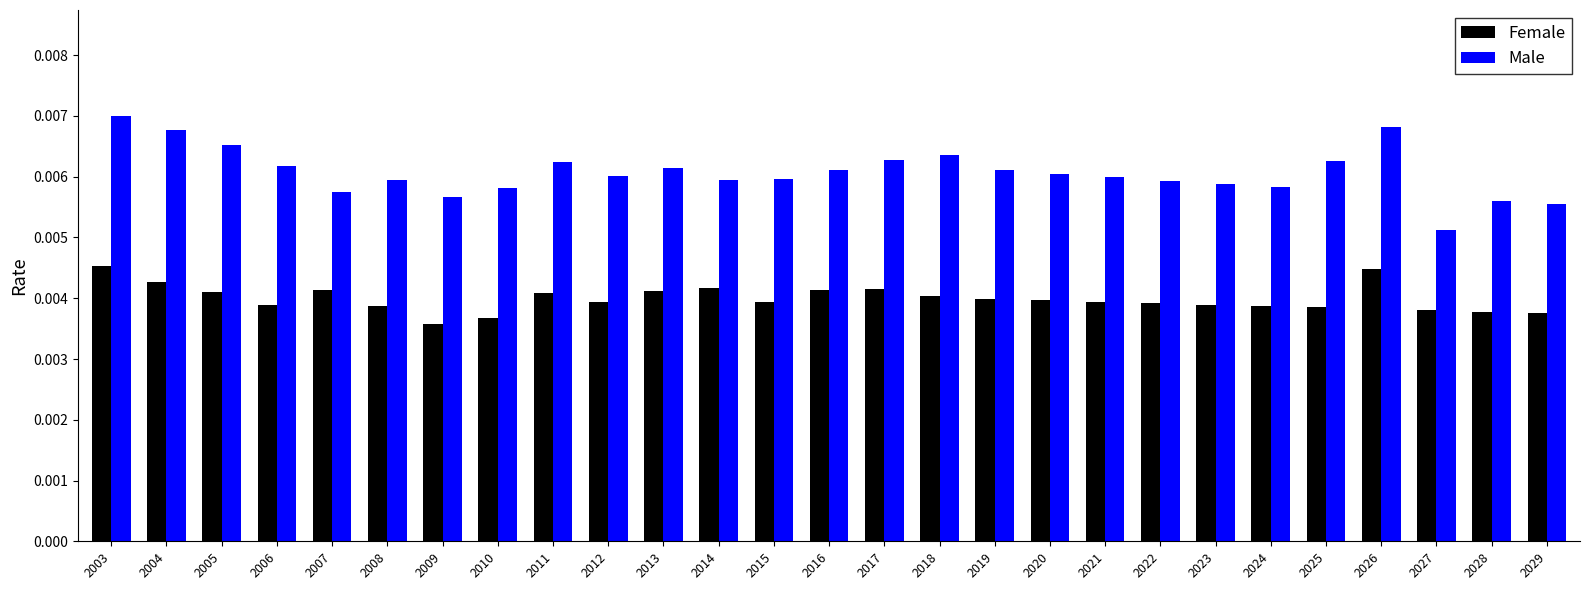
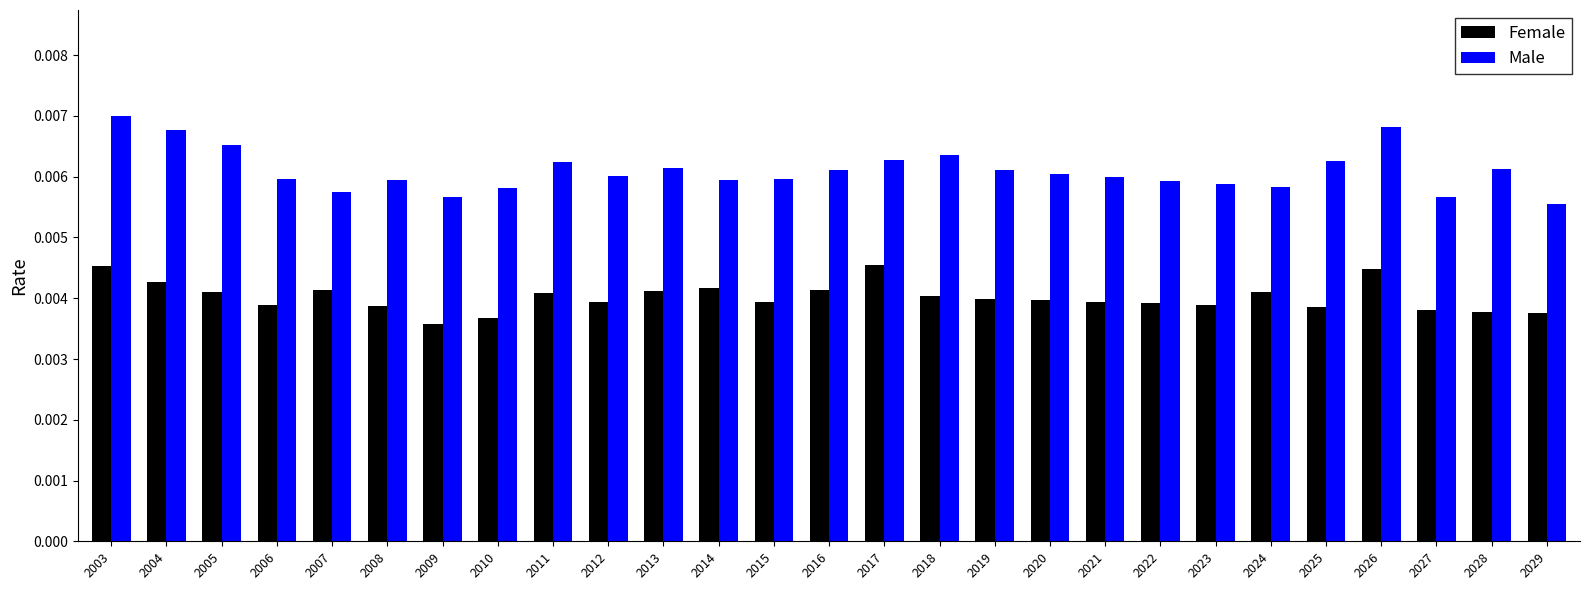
Male, 2006: 0.0062 -> 0.0060
Female, 2017: 0.0041 -> 0.0045
Female, 2024: 0.0039 -> 0.0041
Male, 2027: 0.0051 -> 0.0057
Male, 2028: 0.0056 -> 0.0061
